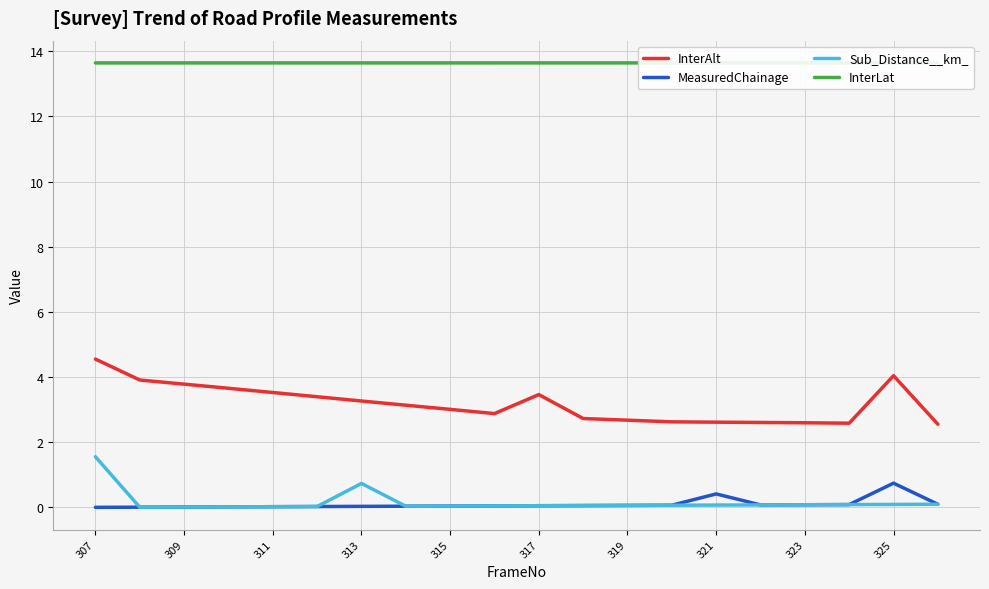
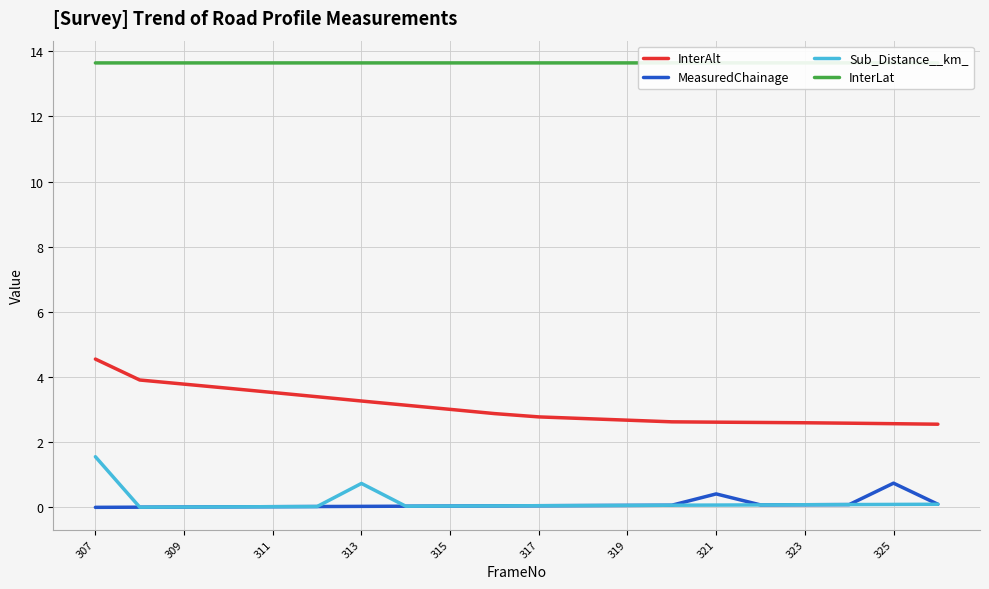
InterAlt, 317: 3.5 -> 2.8
InterAlt, 325: 4.0 -> 2.6
